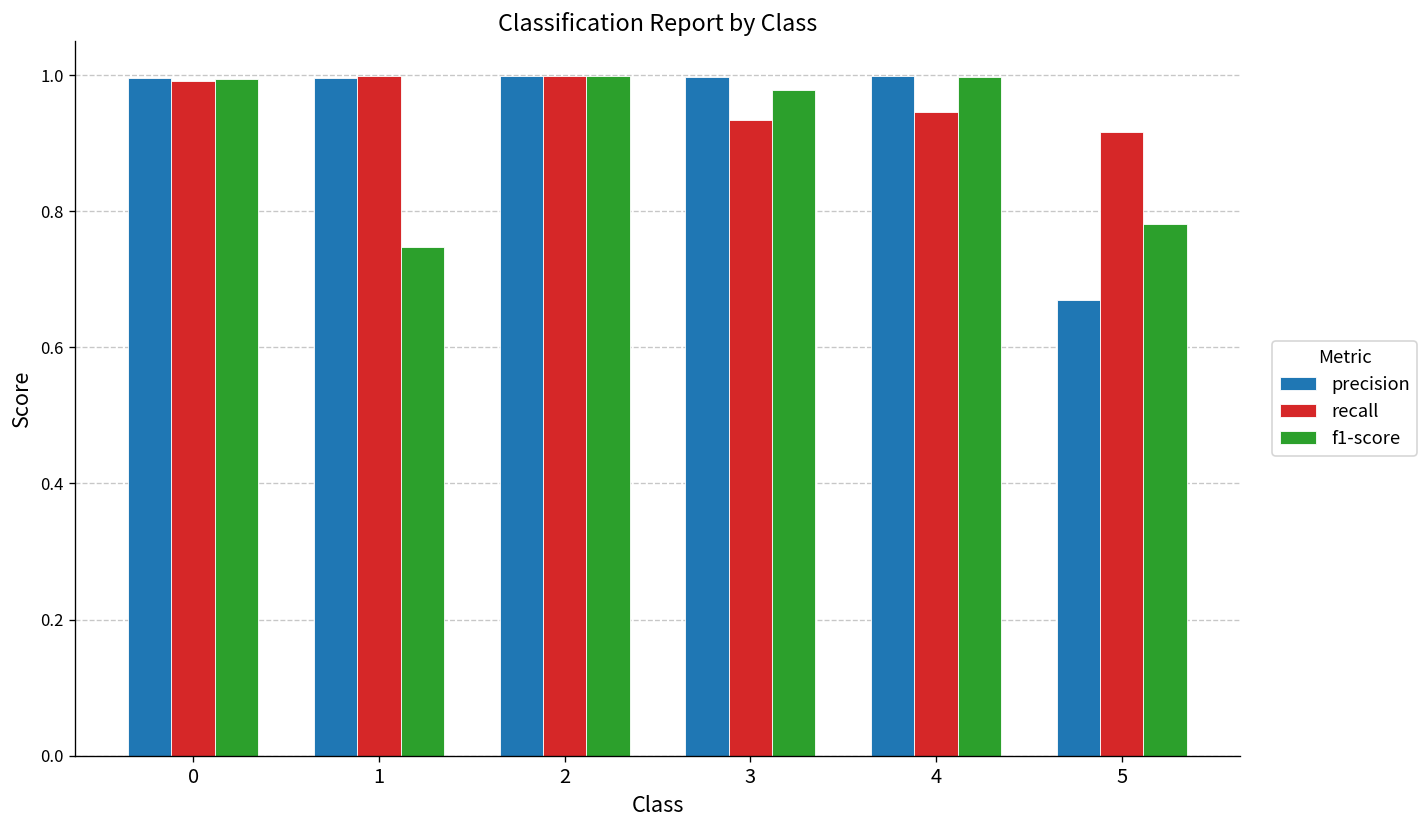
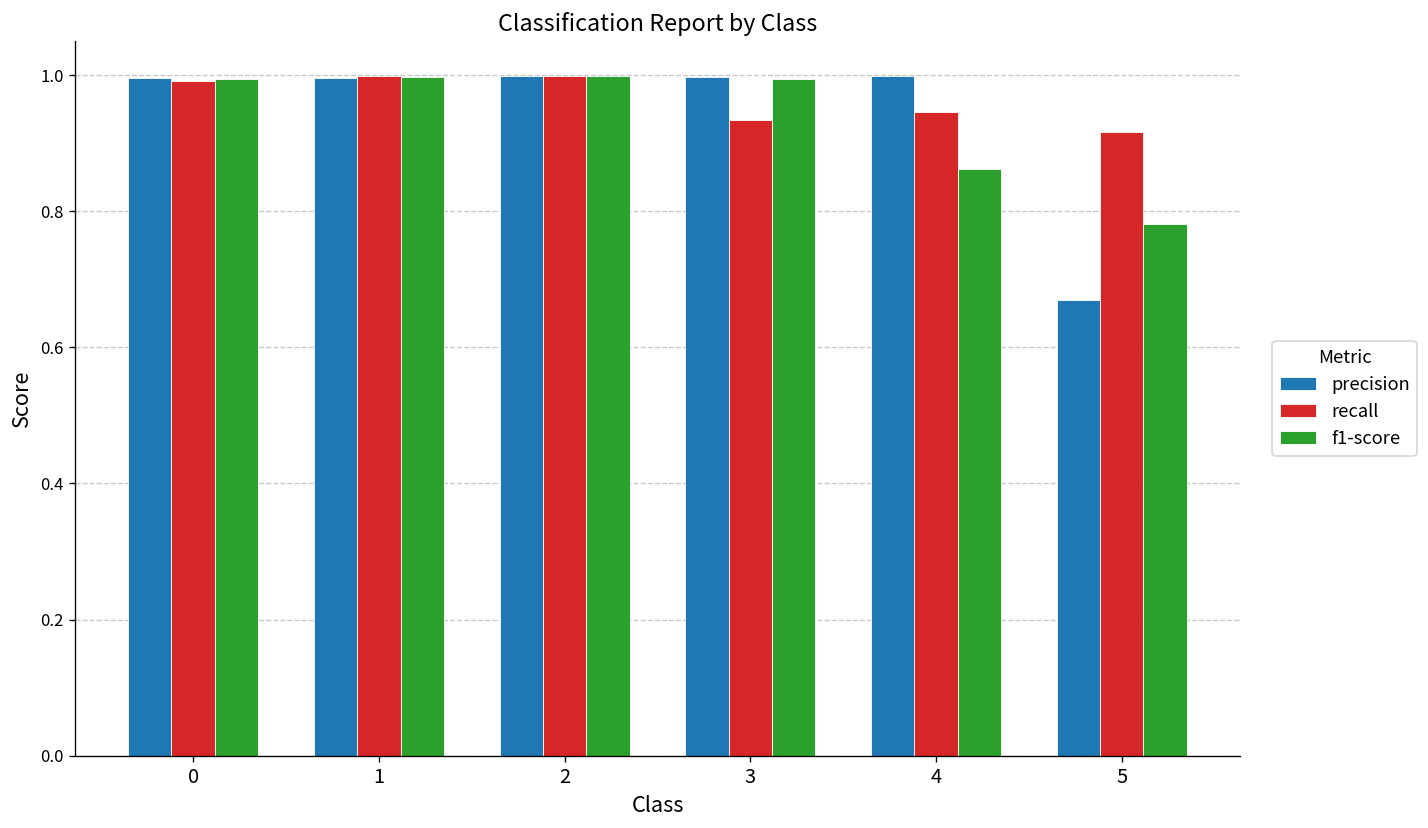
f1-score, 1: 0.75 -> 1.00
f1-score, 3: 0.98 -> 1.00
f1-score, 4: 1.00 -> 0.86
